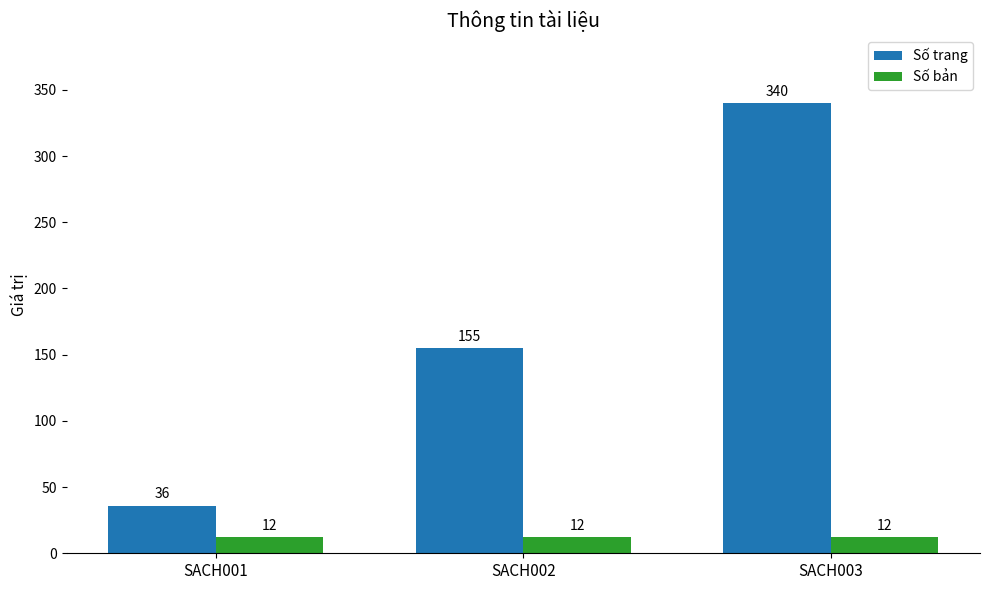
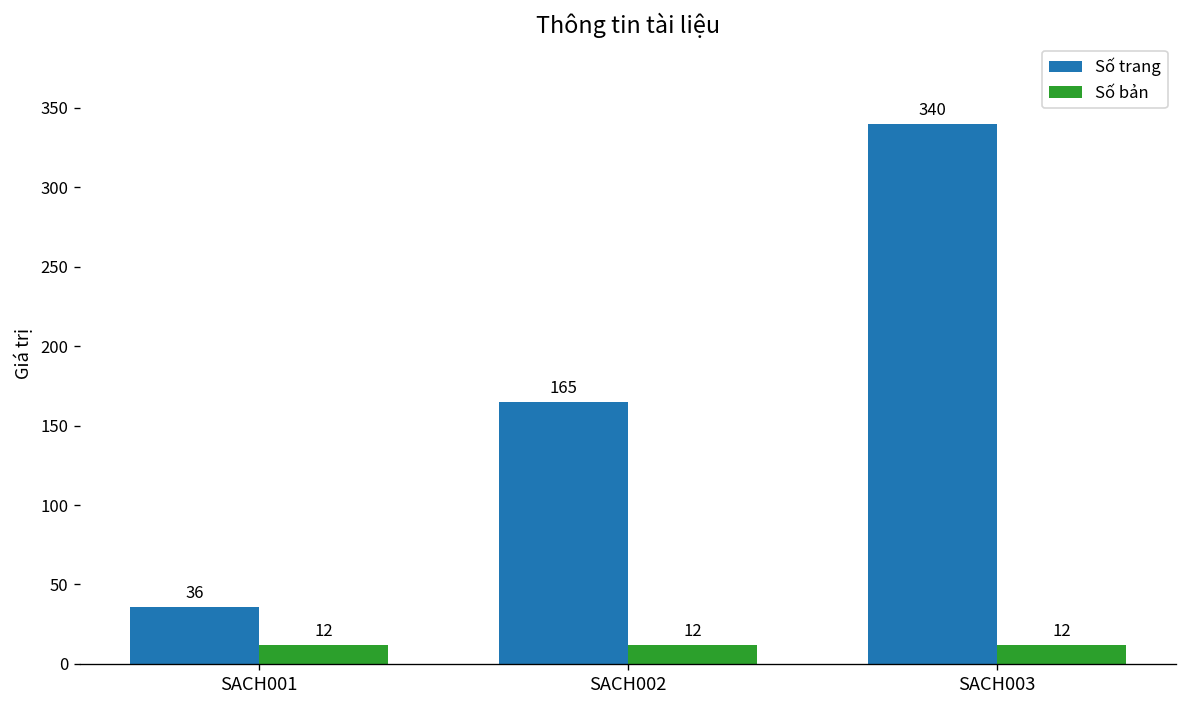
Số trang, SACH002: 155 -> 165
